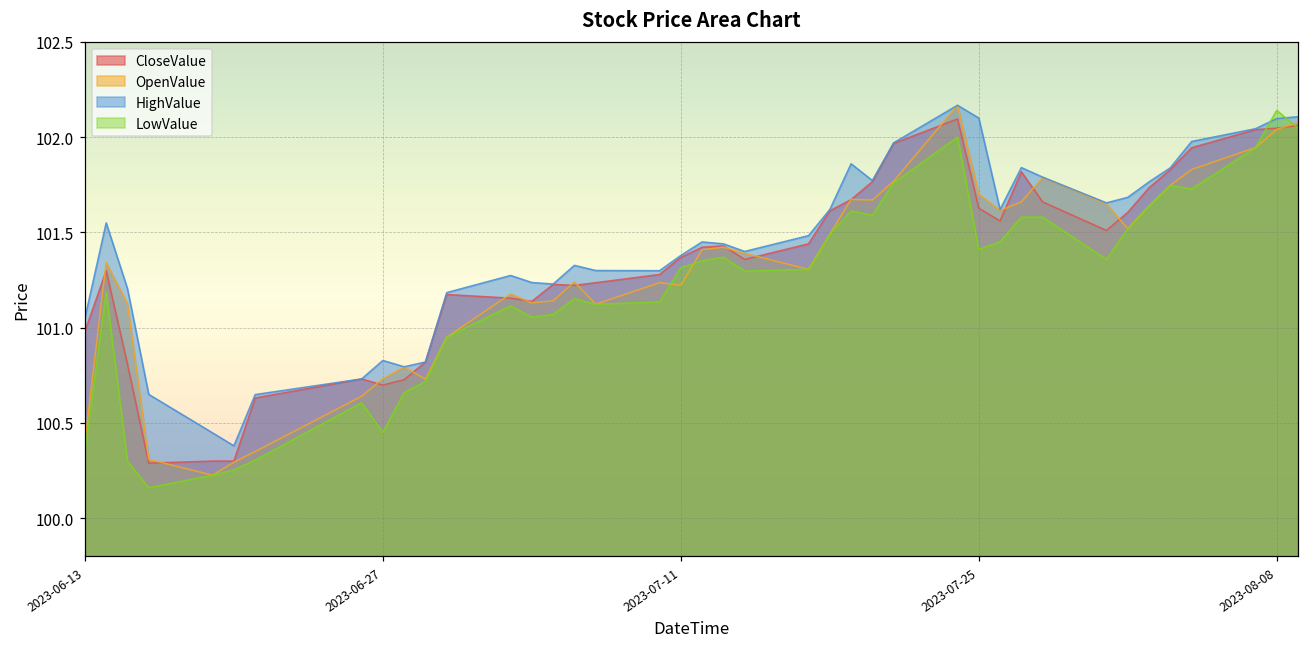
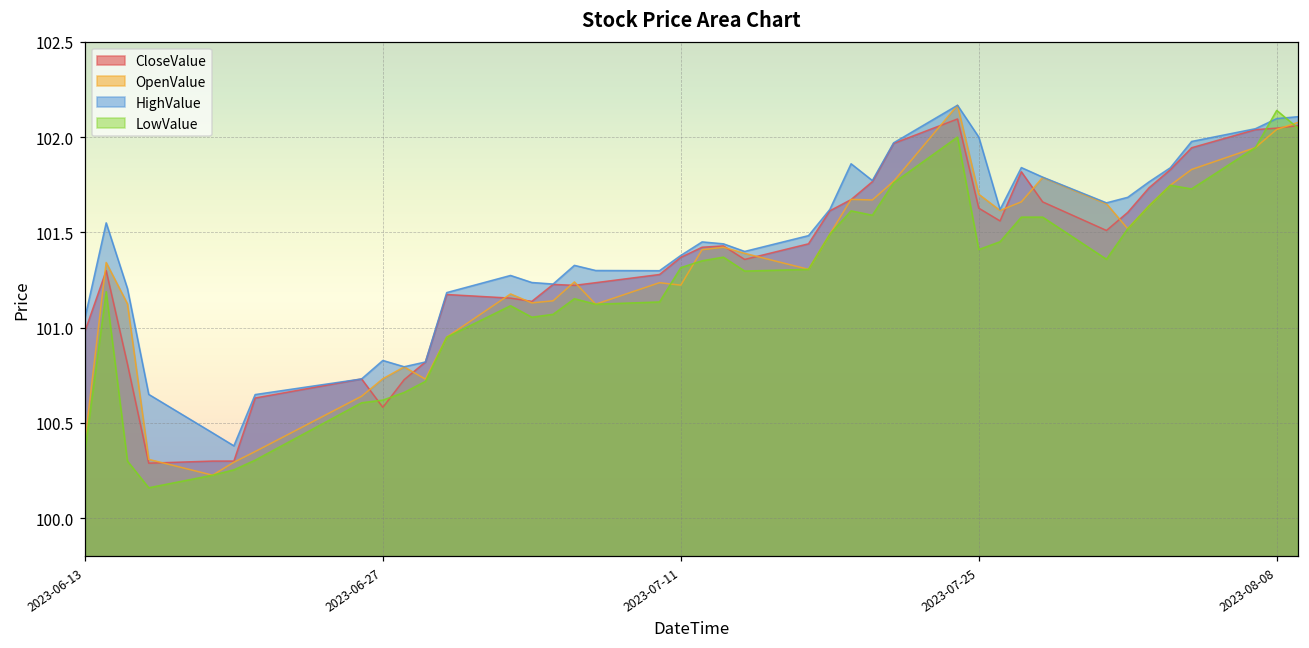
CloseValue, 2023-06-27: 100.70 -> 100.58
LowValue, 2023-06-27: 100.45 -> 100.62
HighValue, 2023-07-25: 102.1 -> 102.0
